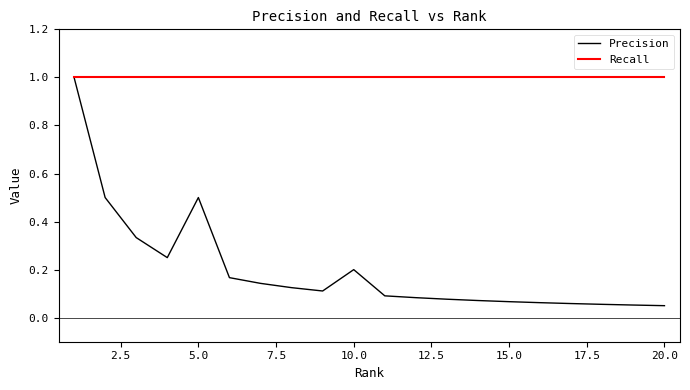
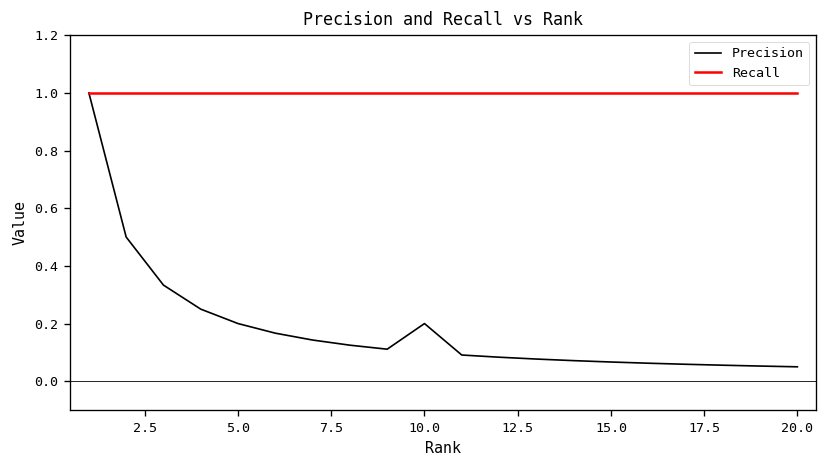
Precision, 5.0: 0.5 -> 0.2
